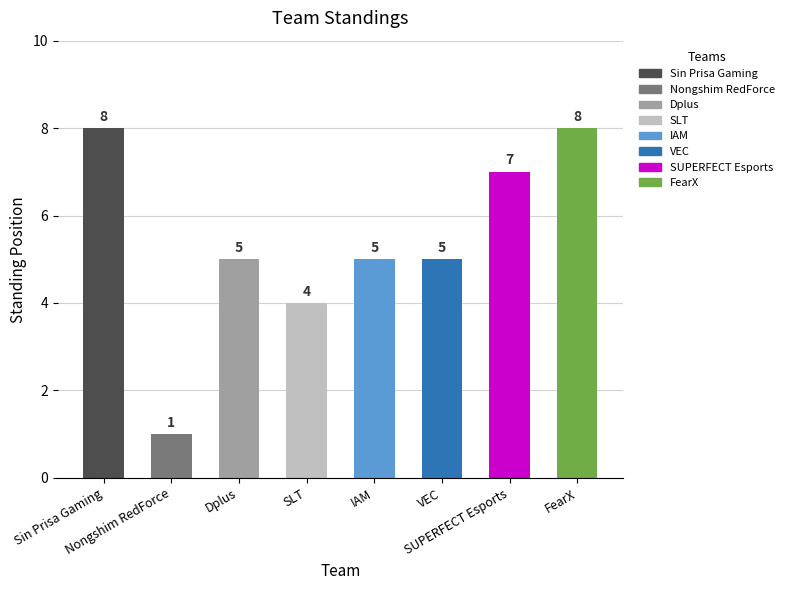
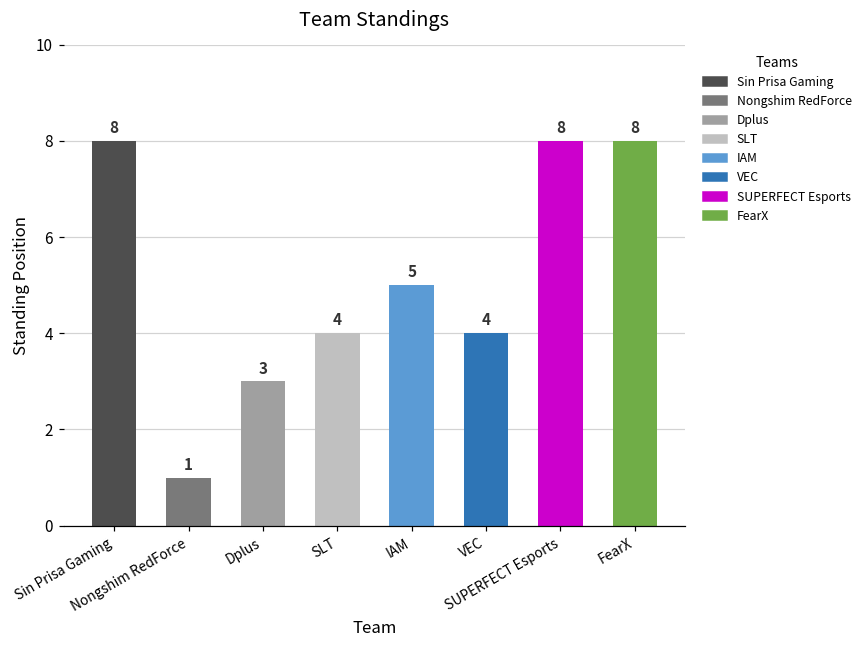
Dplus: 5 -> 3
VEC: 5 -> 4
SUPERFECT Esports: 7 -> 8
